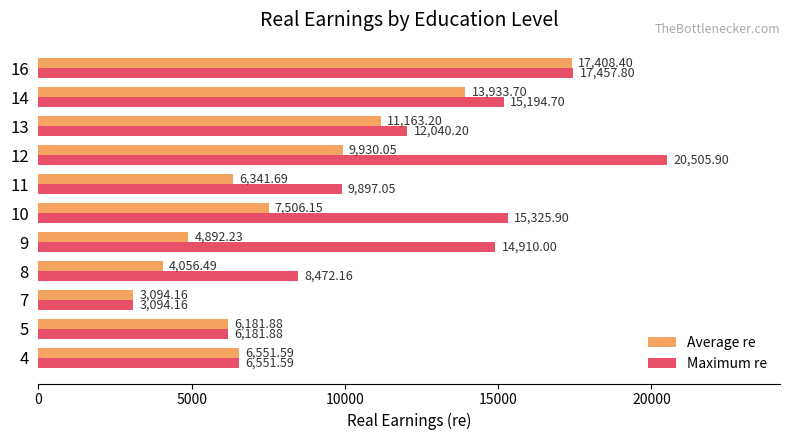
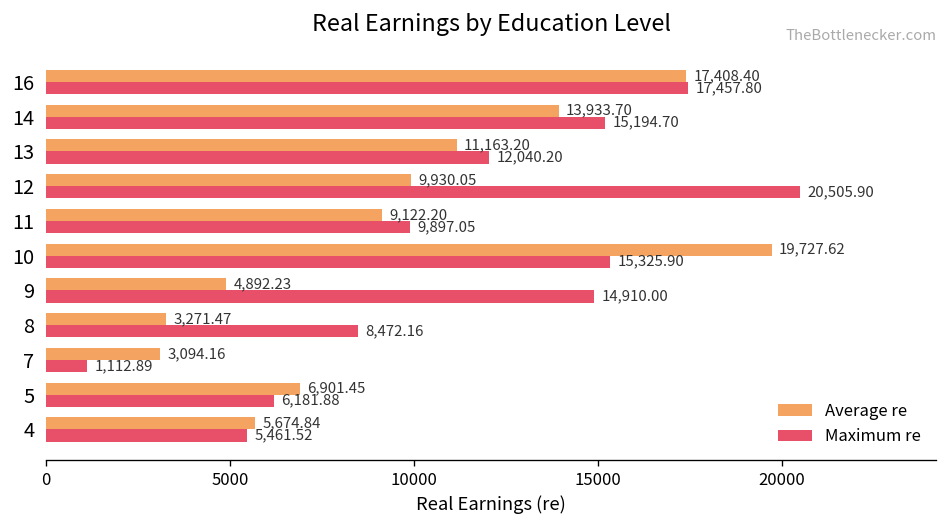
Average re, 11: 6,341.69 -> 9,122.20
Average re, 10: 7,506.15 -> 19,727.62
Average re, 8: 4,056.49 -> 3,271.47
Maximum re, 7: 3,094.16 -> 1,112.89
Average re, 5: 6,181.88 -> 6,901.45
Average re, 4: 6,551.59 -> 5,674.84
Maximum re, 4: 6,551.59 -> 5,461.52
